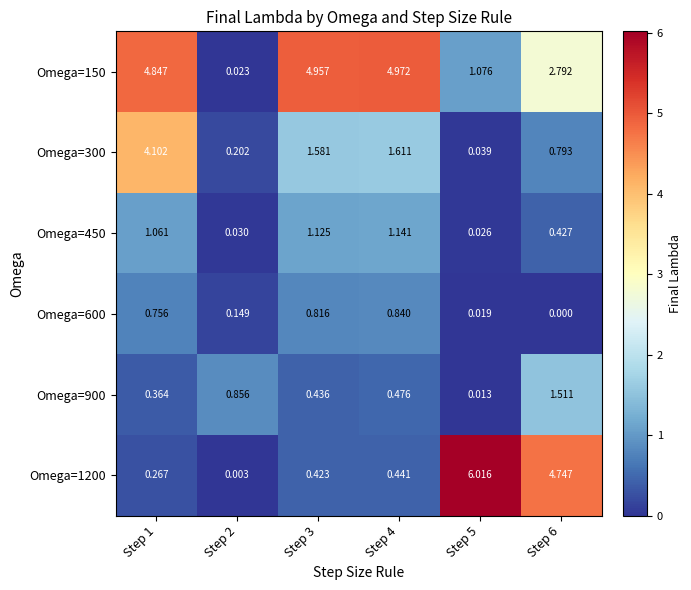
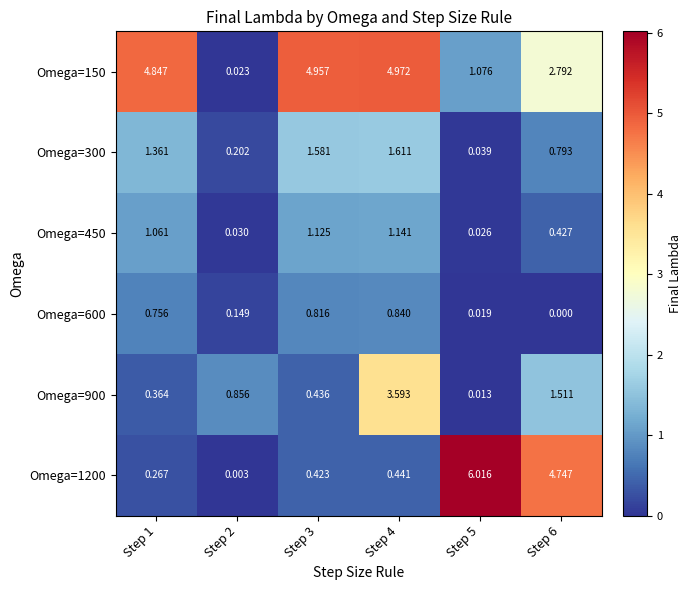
Omega=300, Step 1: 4.102 -> 1.361
Omega=900, Step 4: 0.476 -> 3.593
